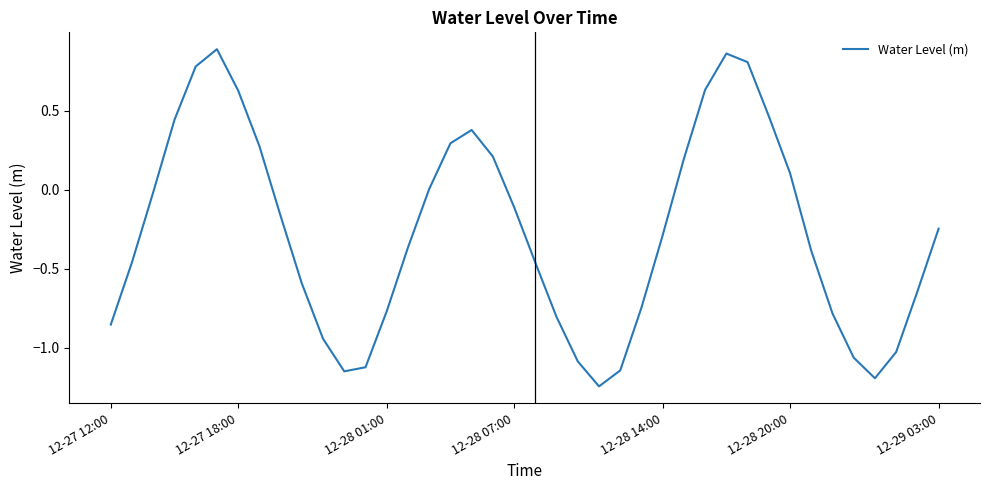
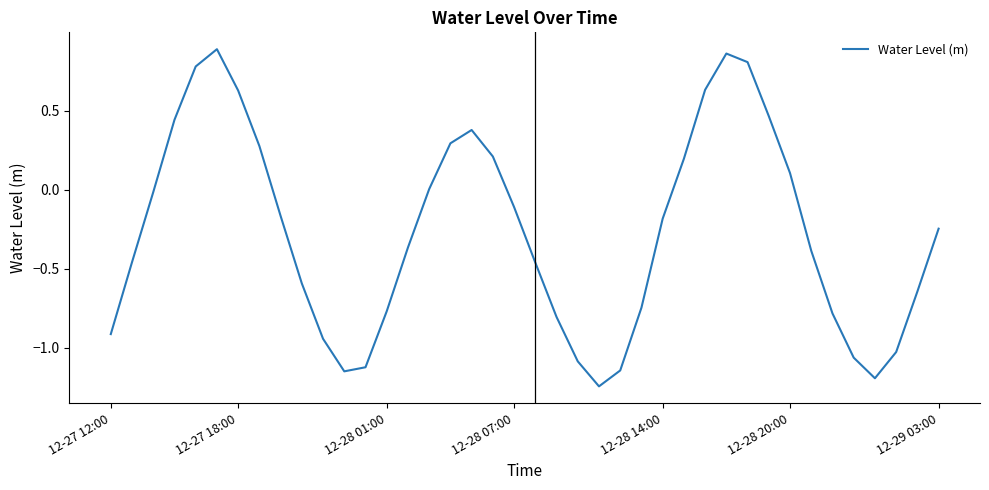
12-27 12:00: -0.85 -> -0.91
12-28 14:00: -0.29 -> -0.18
